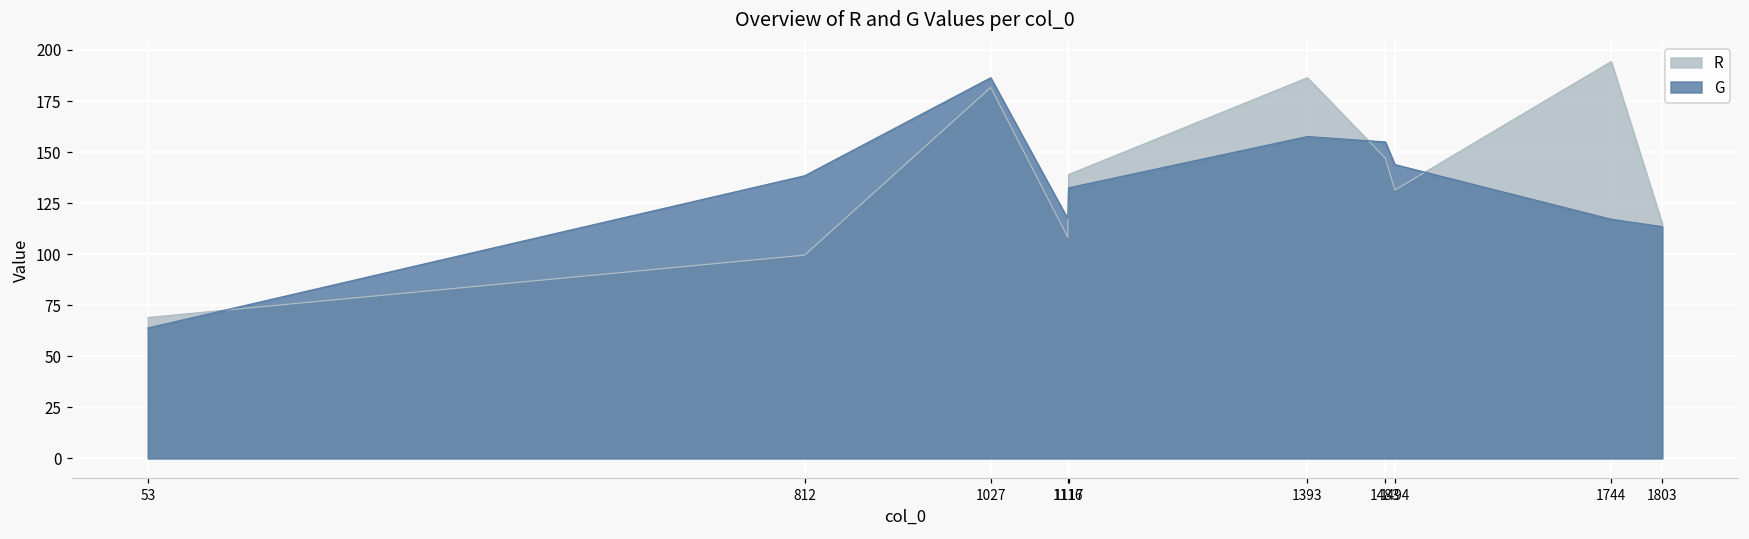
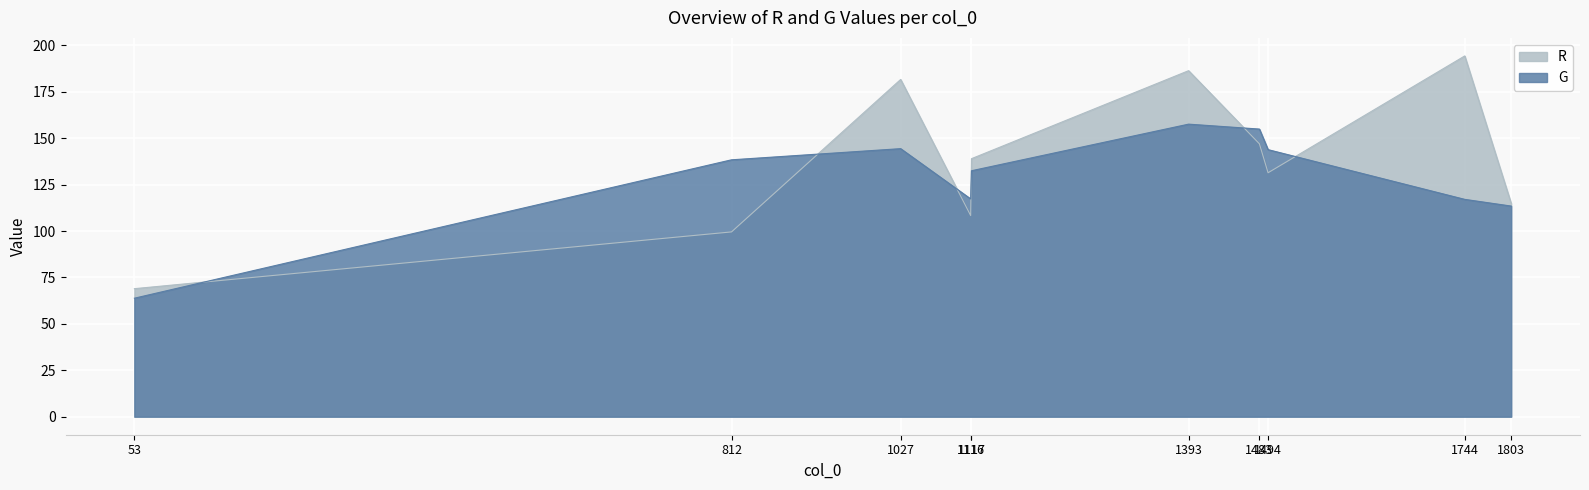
G, 1027: 186 -> 144
